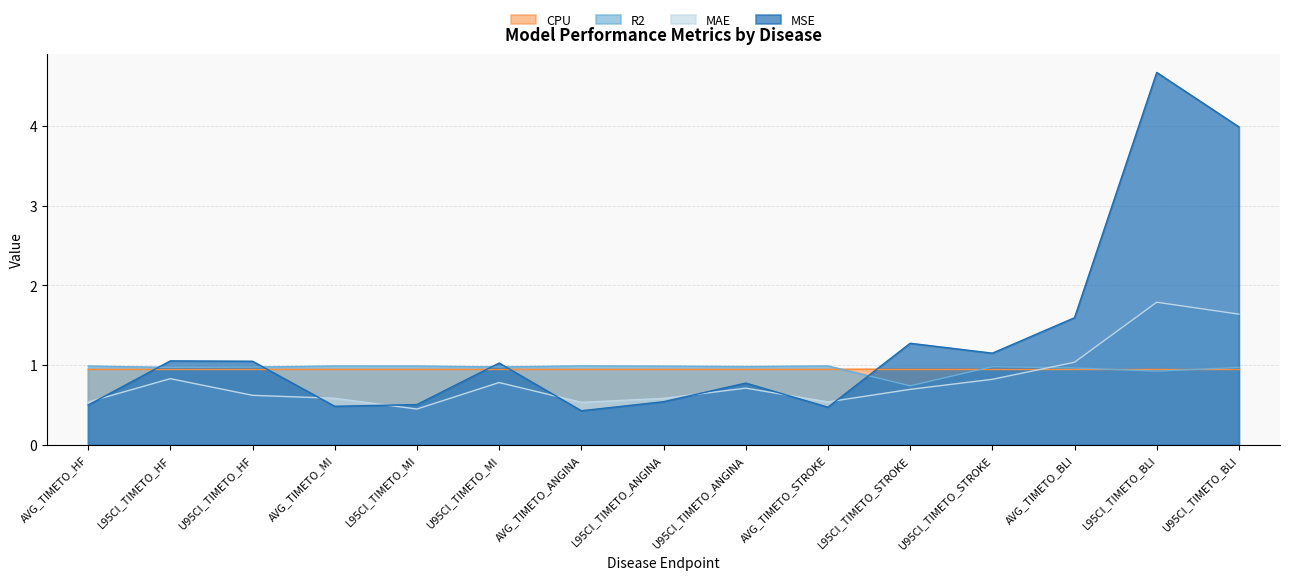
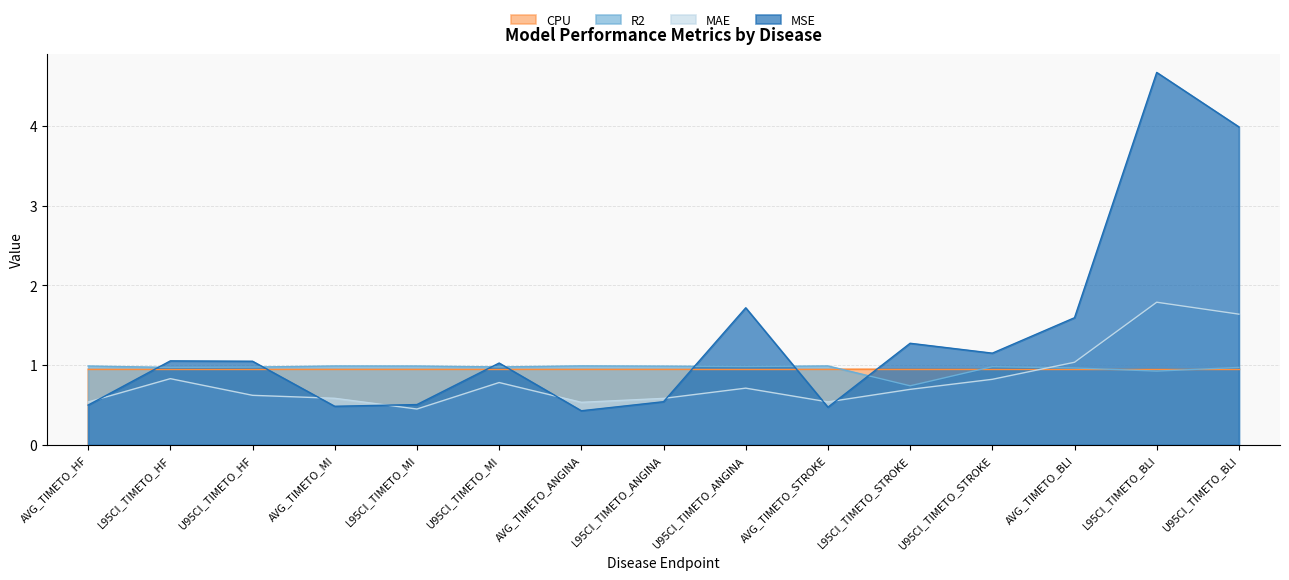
MSE, U95CI_TIMETO_ANGINA: 0.8 -> 1.7
